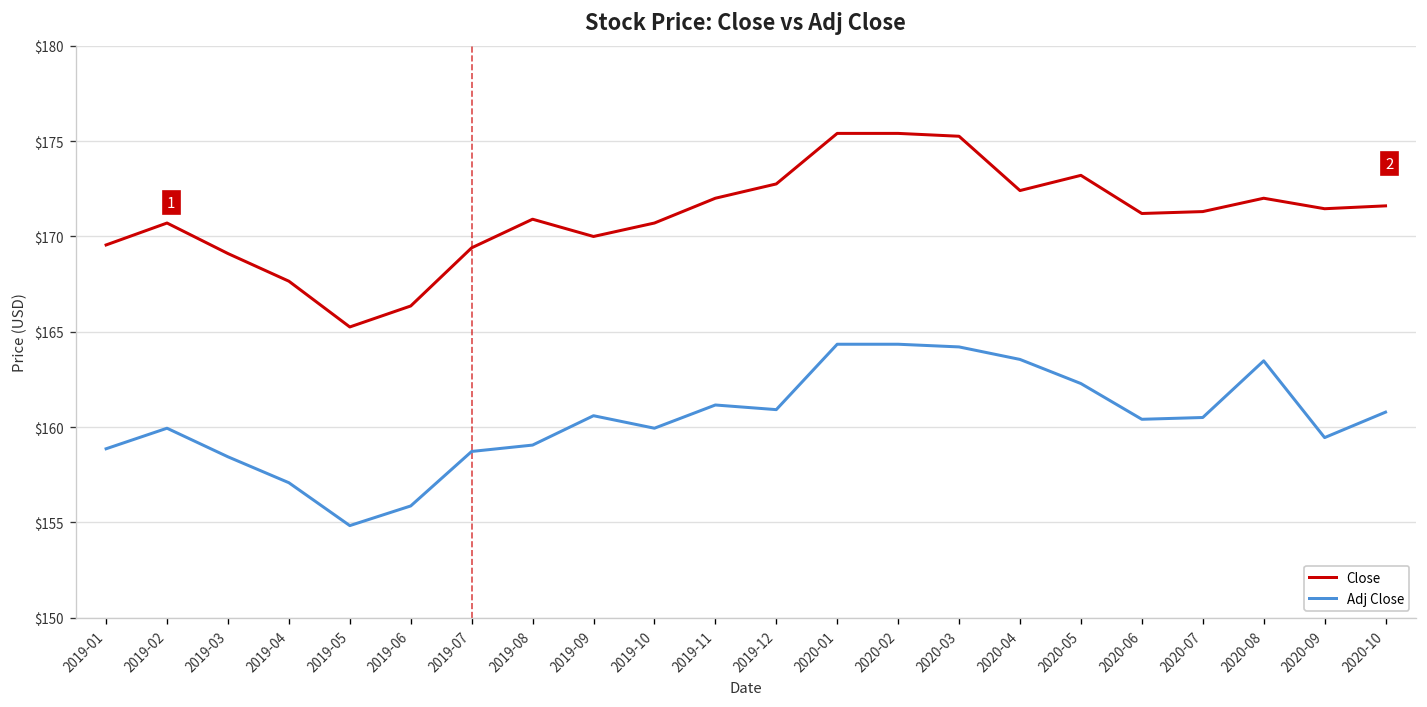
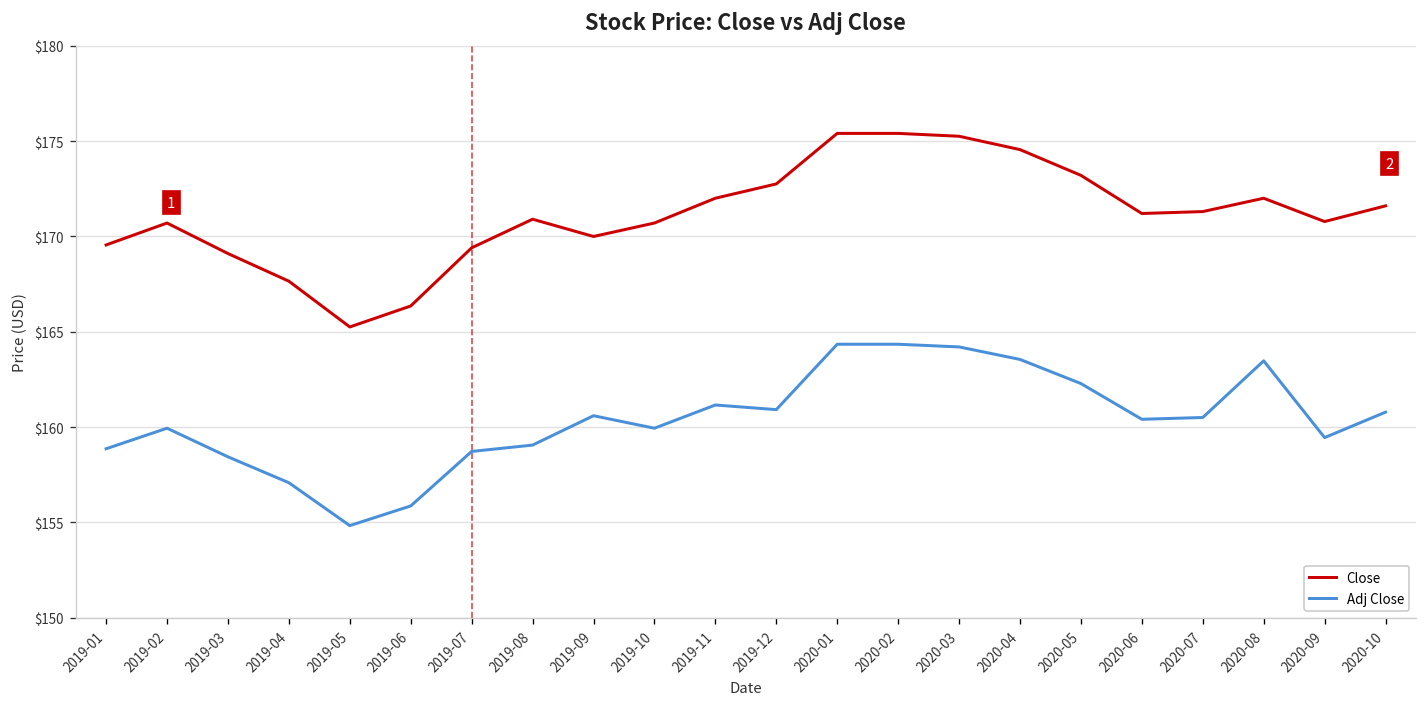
Close, 2020-04: $172.4 -> $174.6
Close, 2020-09: $171.4 -> $170.8
